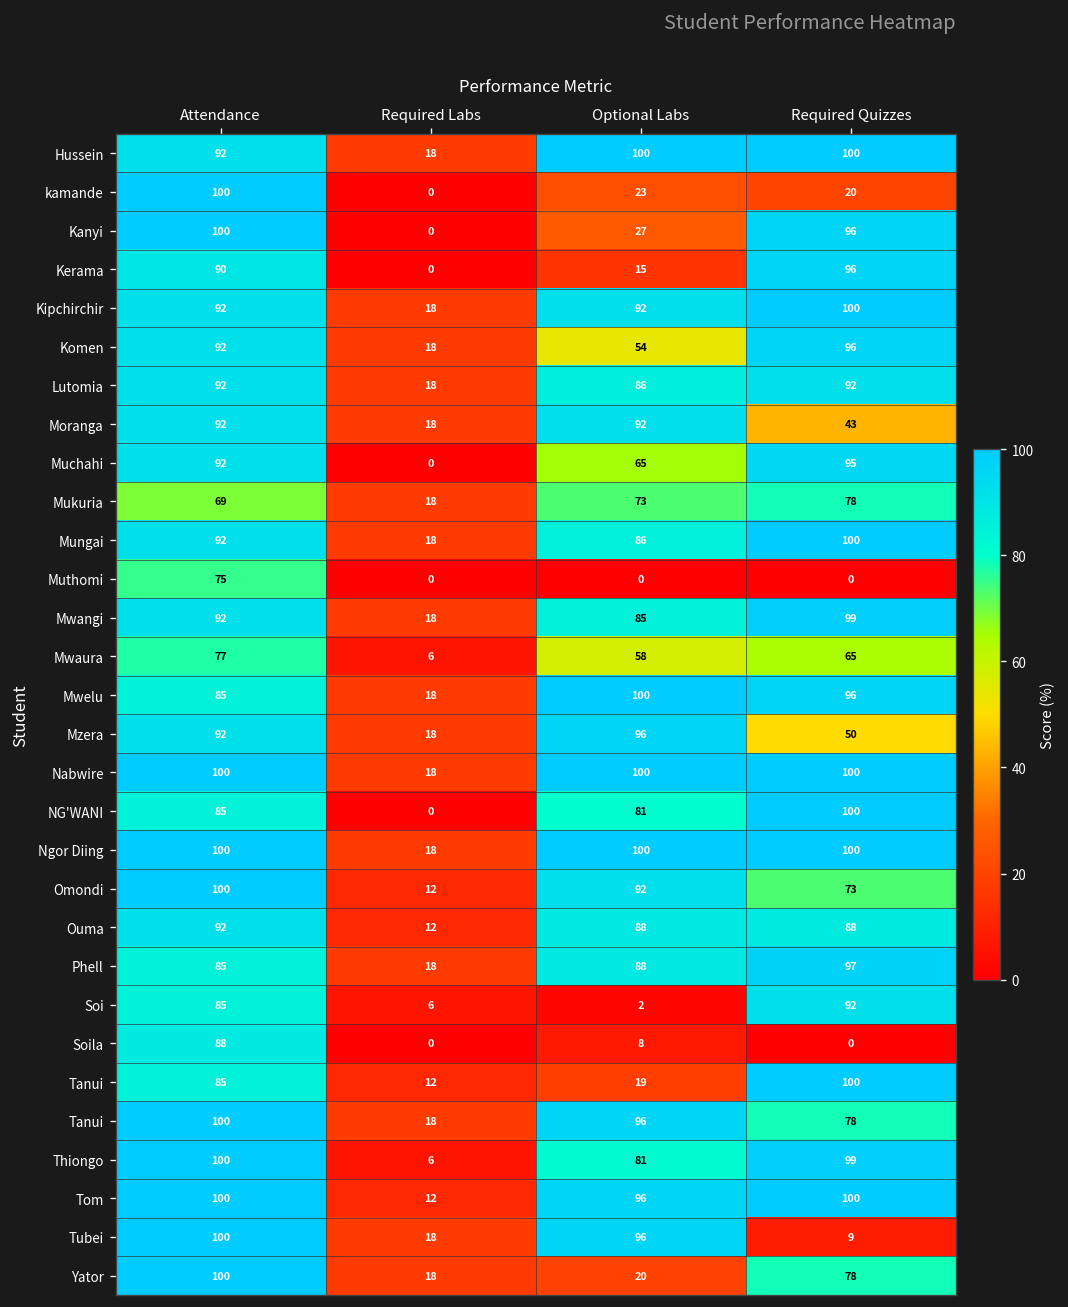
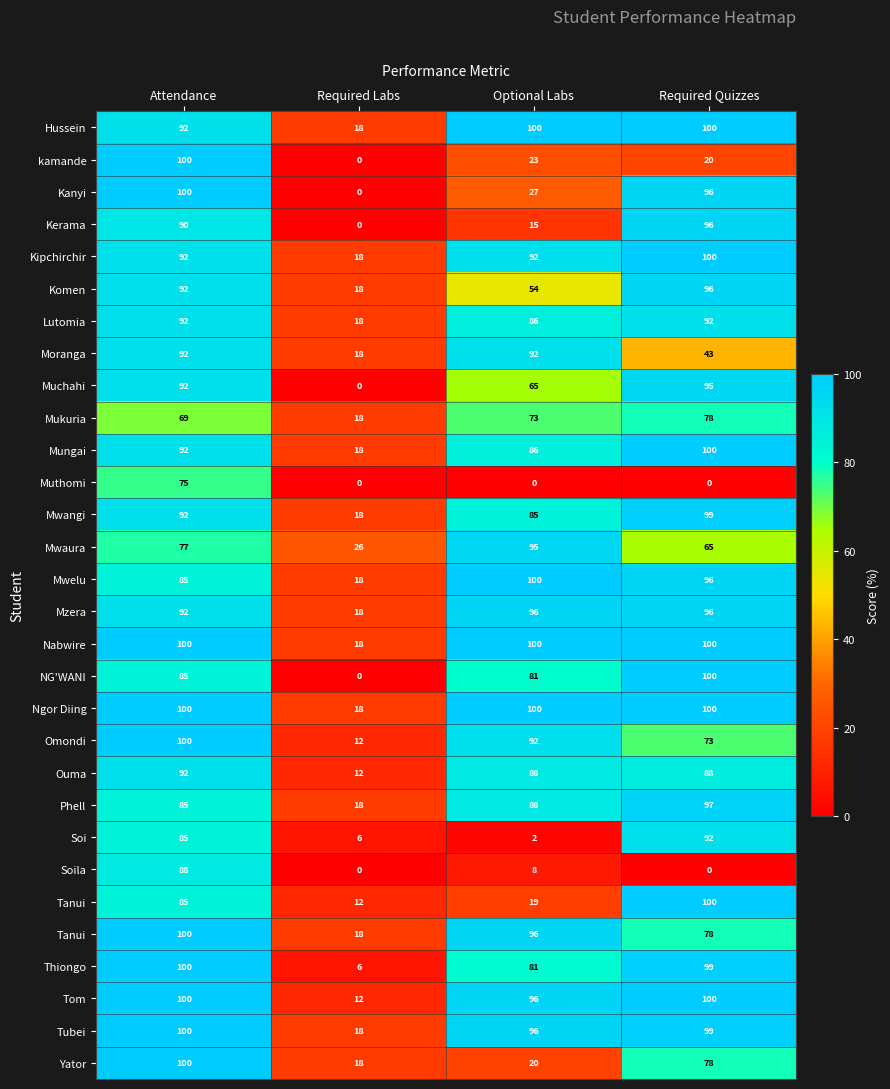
Mwaura, Required Labs: 6 -> 26
Mwaura, Optional Labs: 58 -> 95
Mzera, Required Quizzes: 50 -> 96
Tubei, Required Quizzes: 9 -> 99
